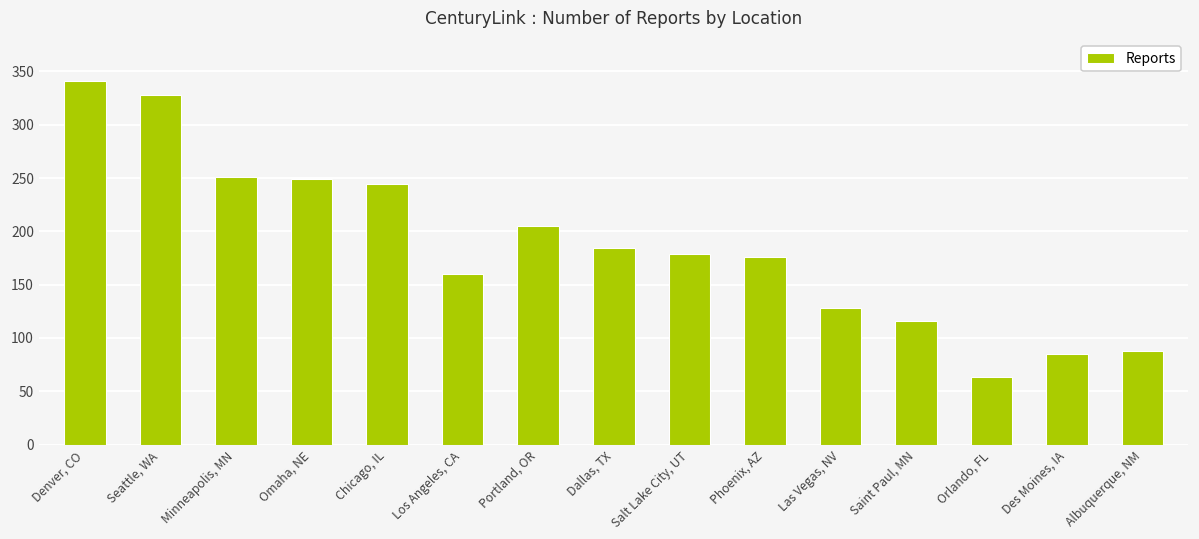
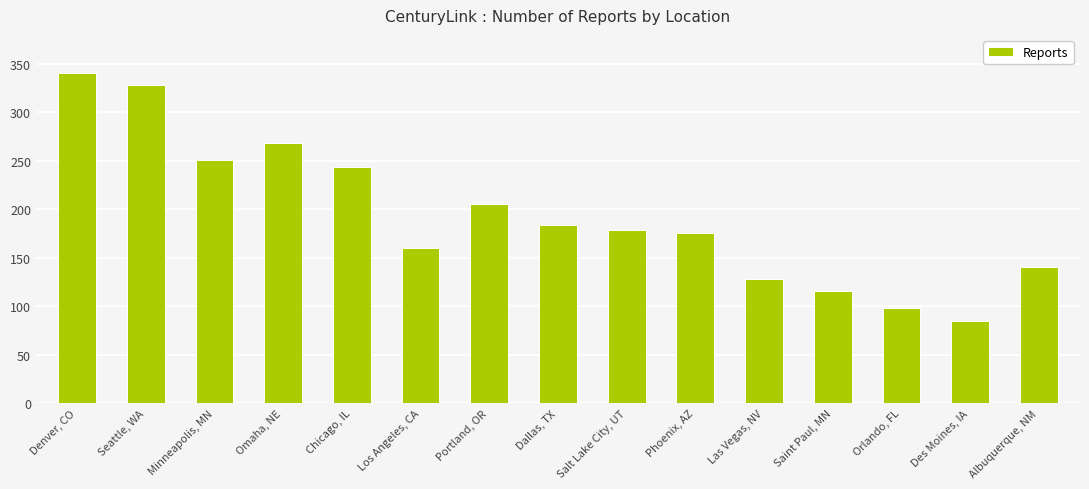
Omaha, NE: 250 -> 270
Orlando, FL: 60 -> 100
Albuquerque, NM: 90 -> 140
